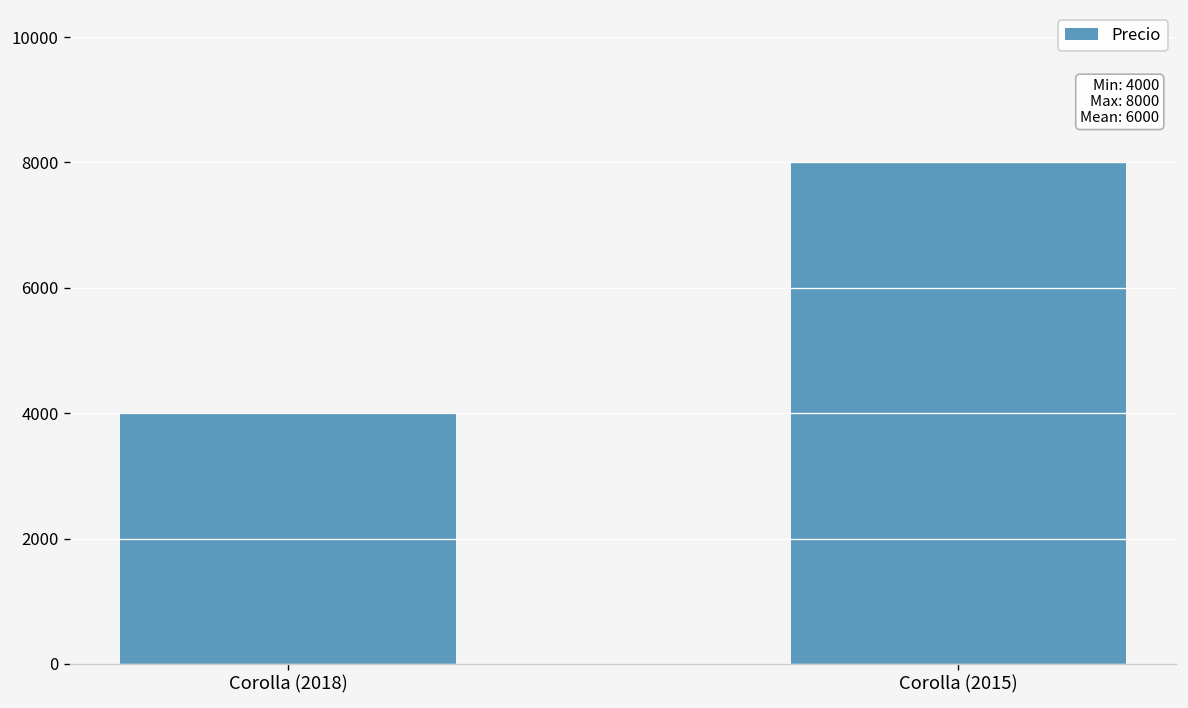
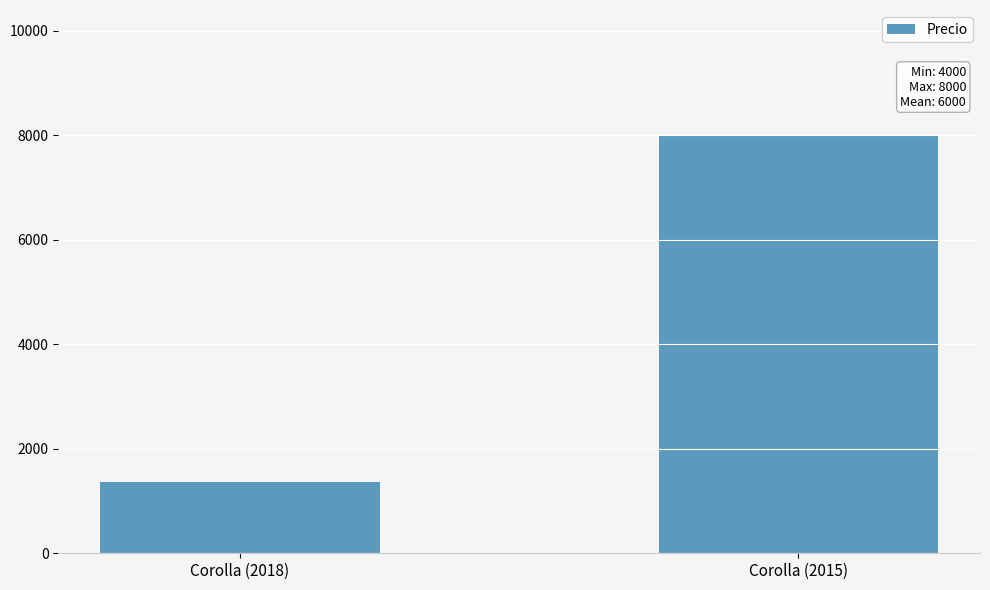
Corolla (2018): 4000 -> 1400
